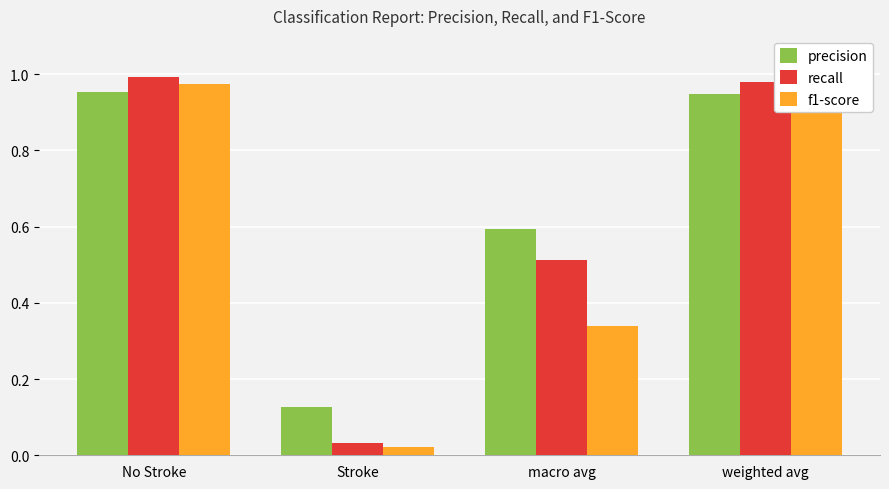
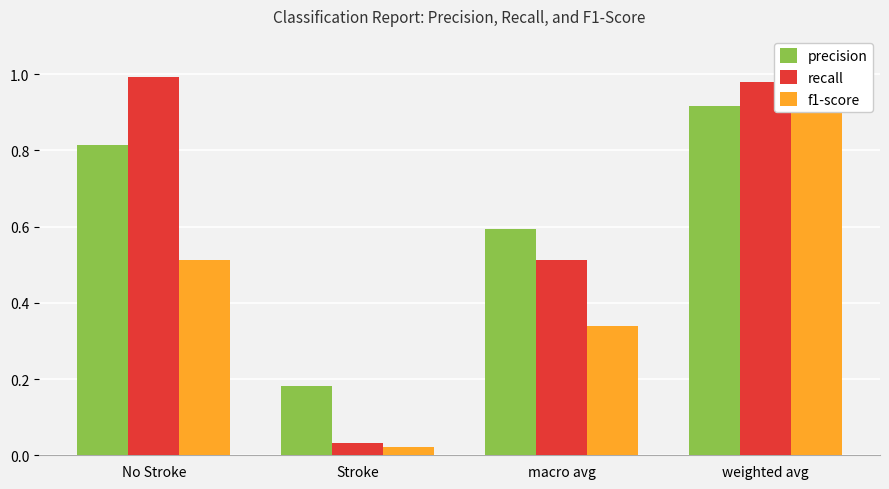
precision, No Stroke: 0.95 -> 0.81
f1-score, No Stroke: 0.97 -> 0.51
precision, Stroke: 0.13 -> 0.18
precision, weighted avg: 0.95 -> 0.92
